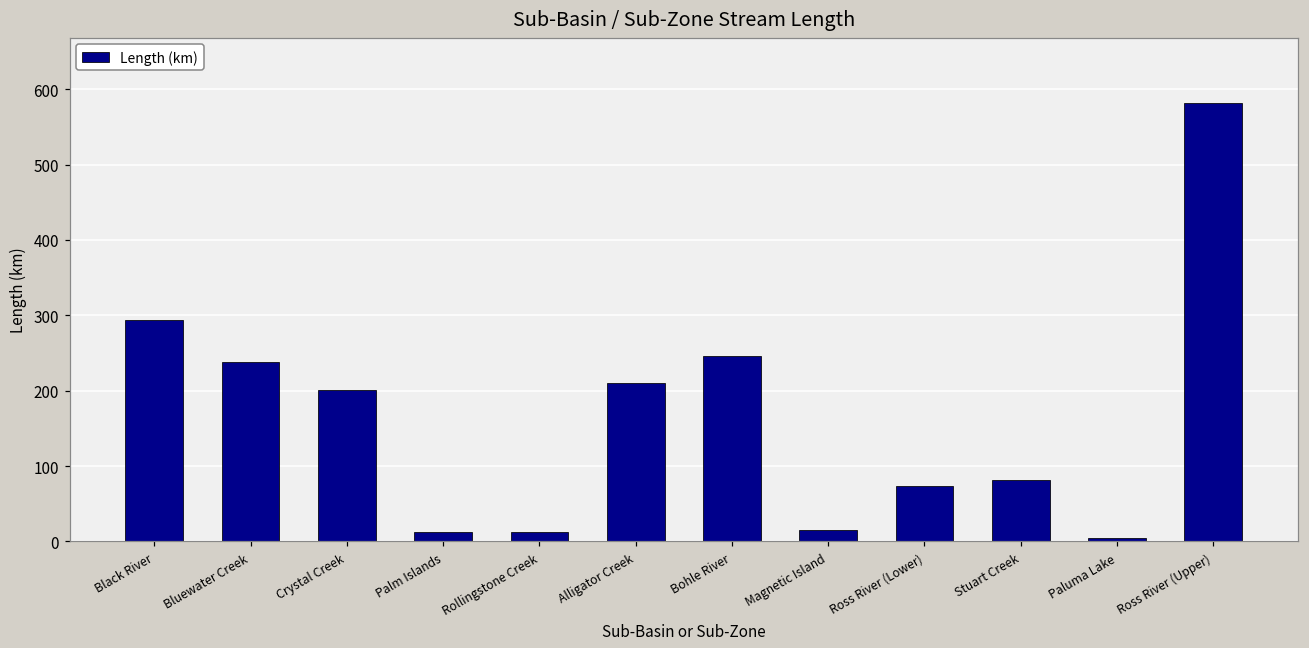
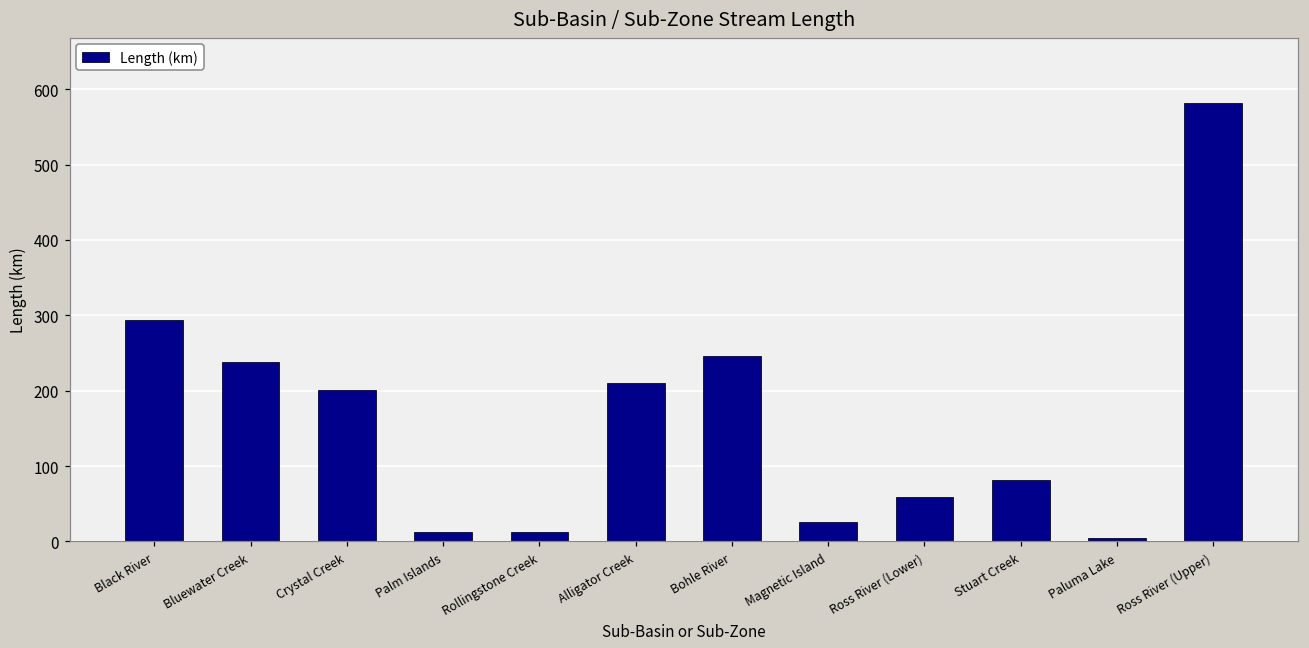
Magnetic Island: 10 -> 30
Ross River (Lower): 70 -> 60
